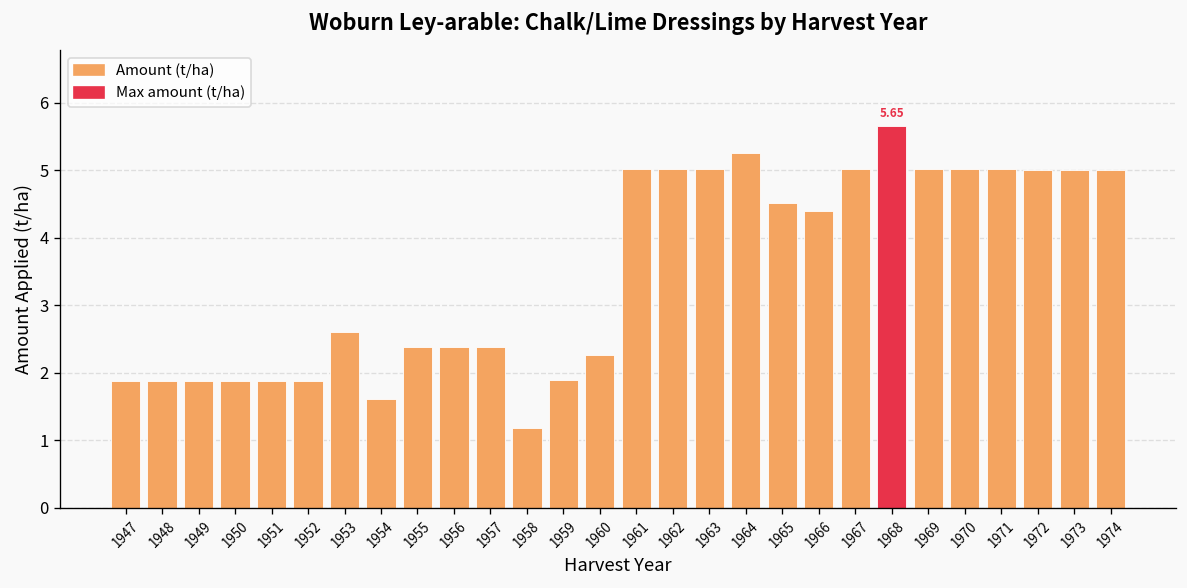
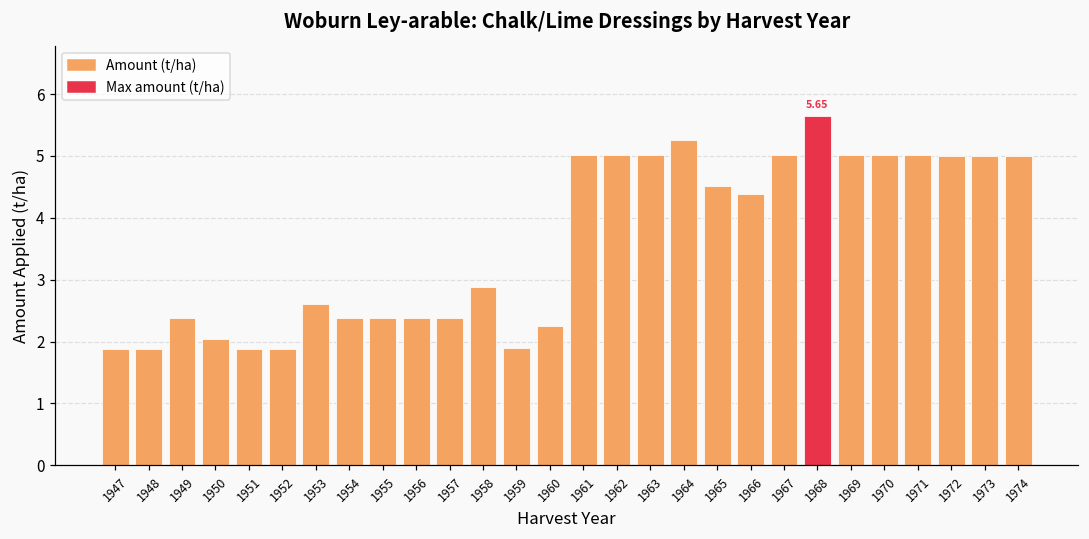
1949: 1.9 -> 2.4
1950: 1.9 -> 2.0
1954: 1.6 -> 2.4
1958: 1.2 -> 2.9
